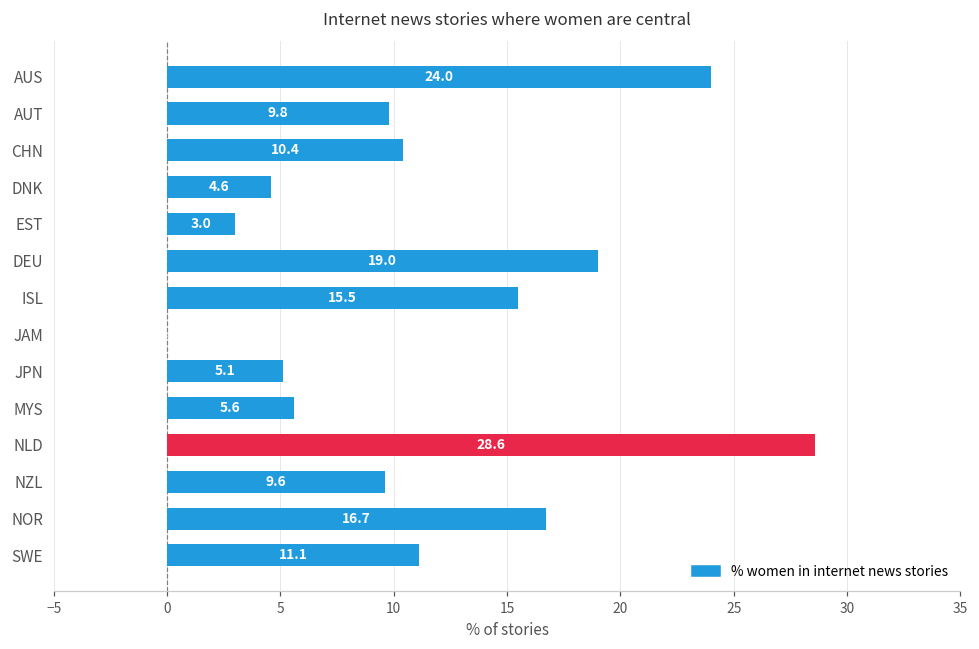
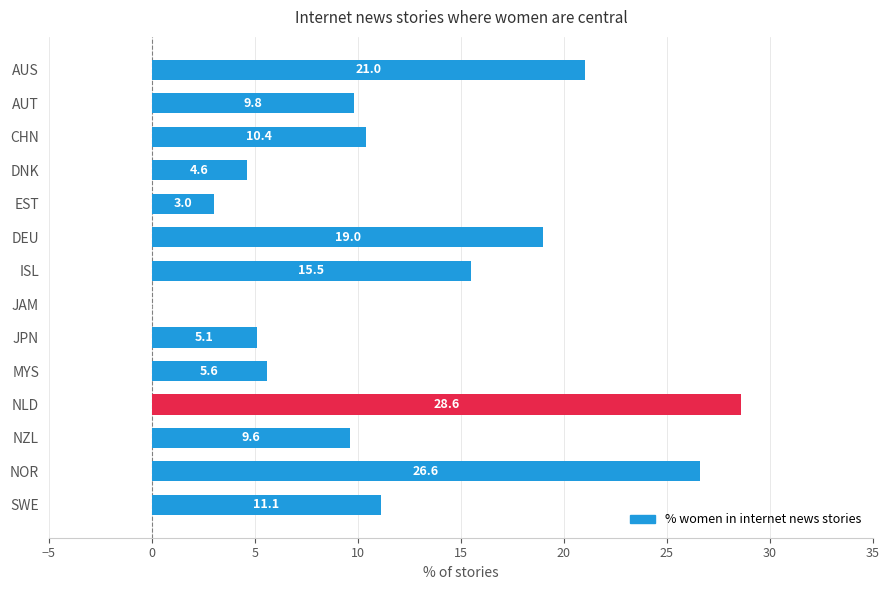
AUS: 24.0 -> 21.0
NOR: 16.7 -> 26.6
